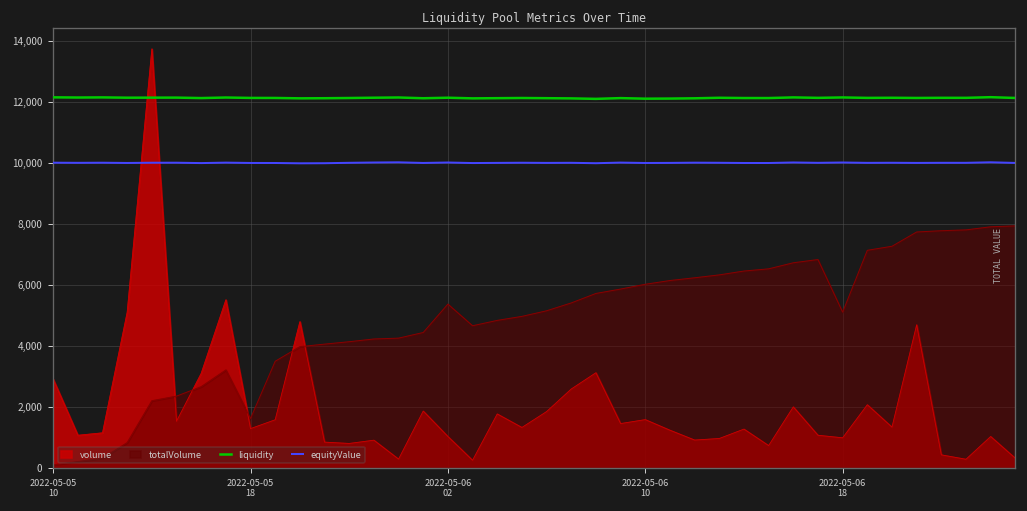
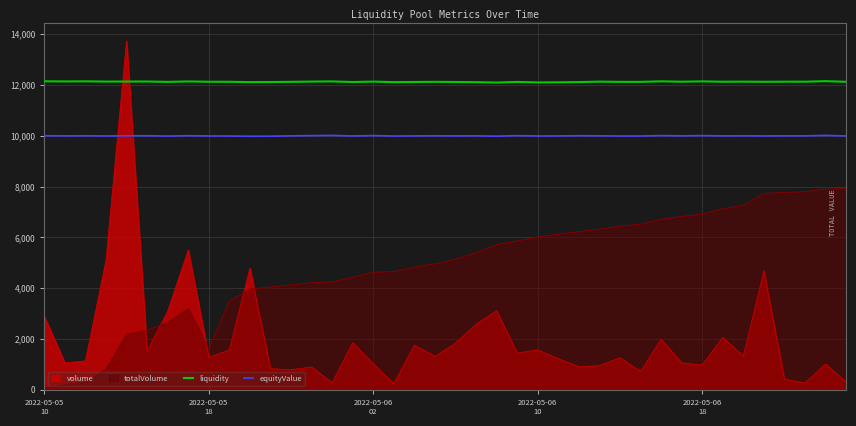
totalVolume, 2022-05-06 02: 5,400 -> 4,600
totalVolume, 2022-05-06 18: 5,100 -> 6,900
